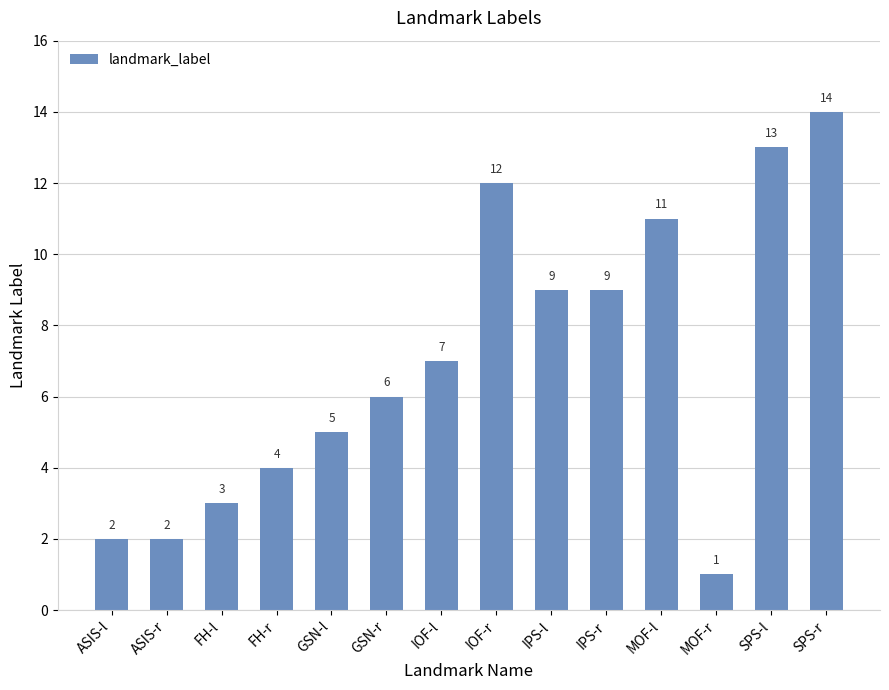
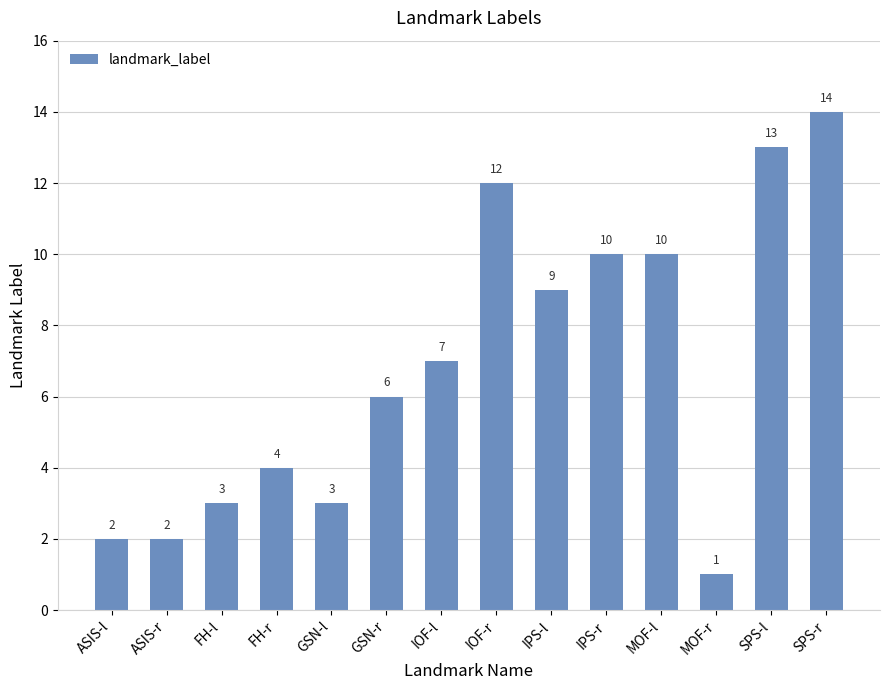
GSN-l: 5 -> 3
IPS-r: 9 -> 10
MOF-l: 11 -> 10
